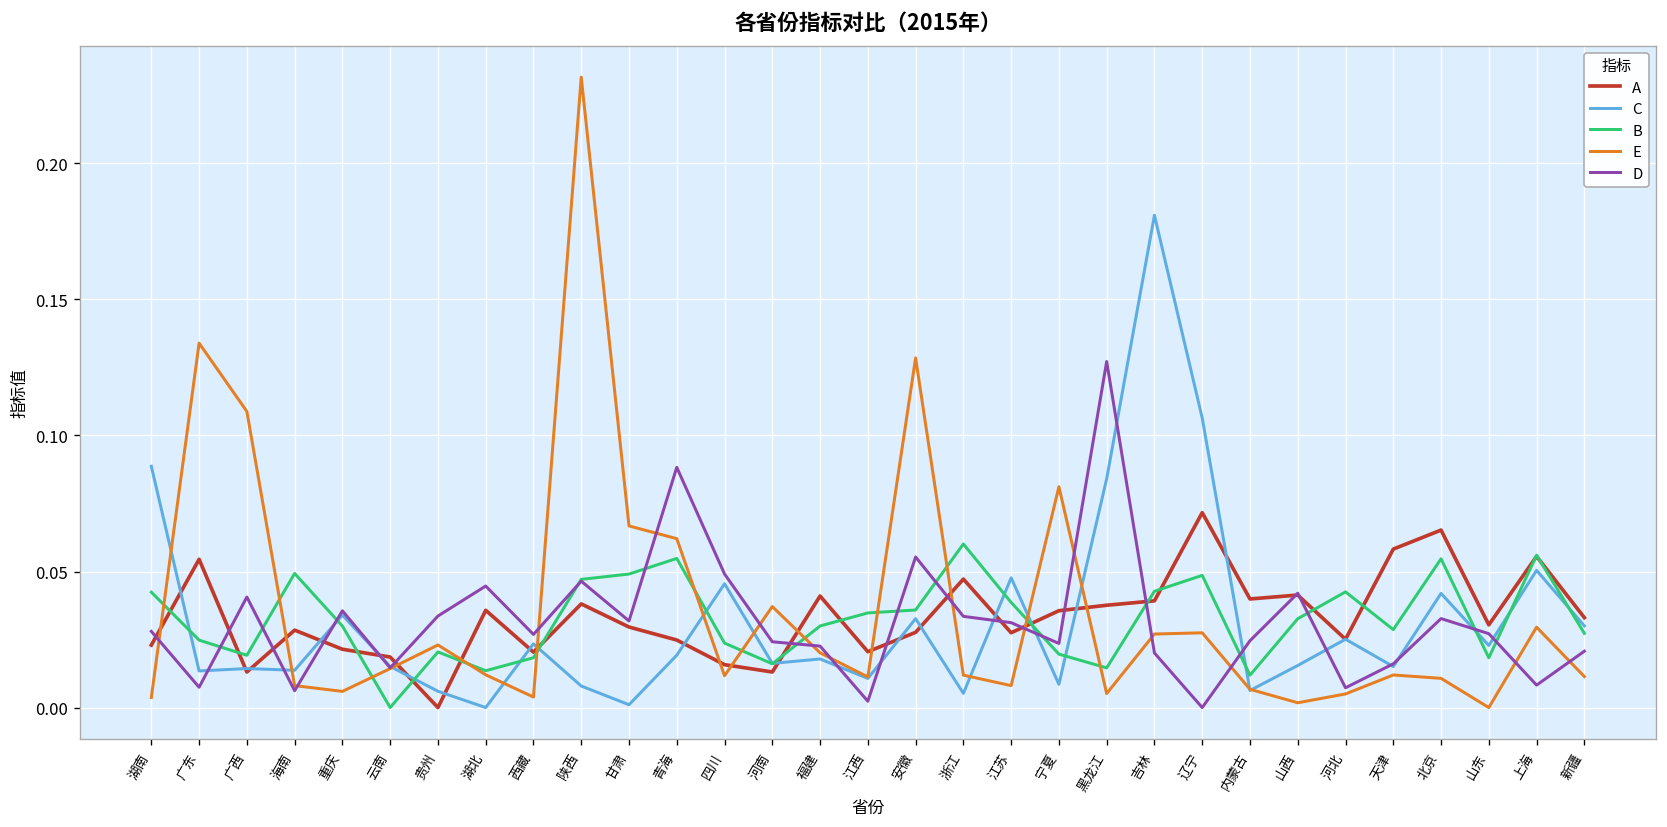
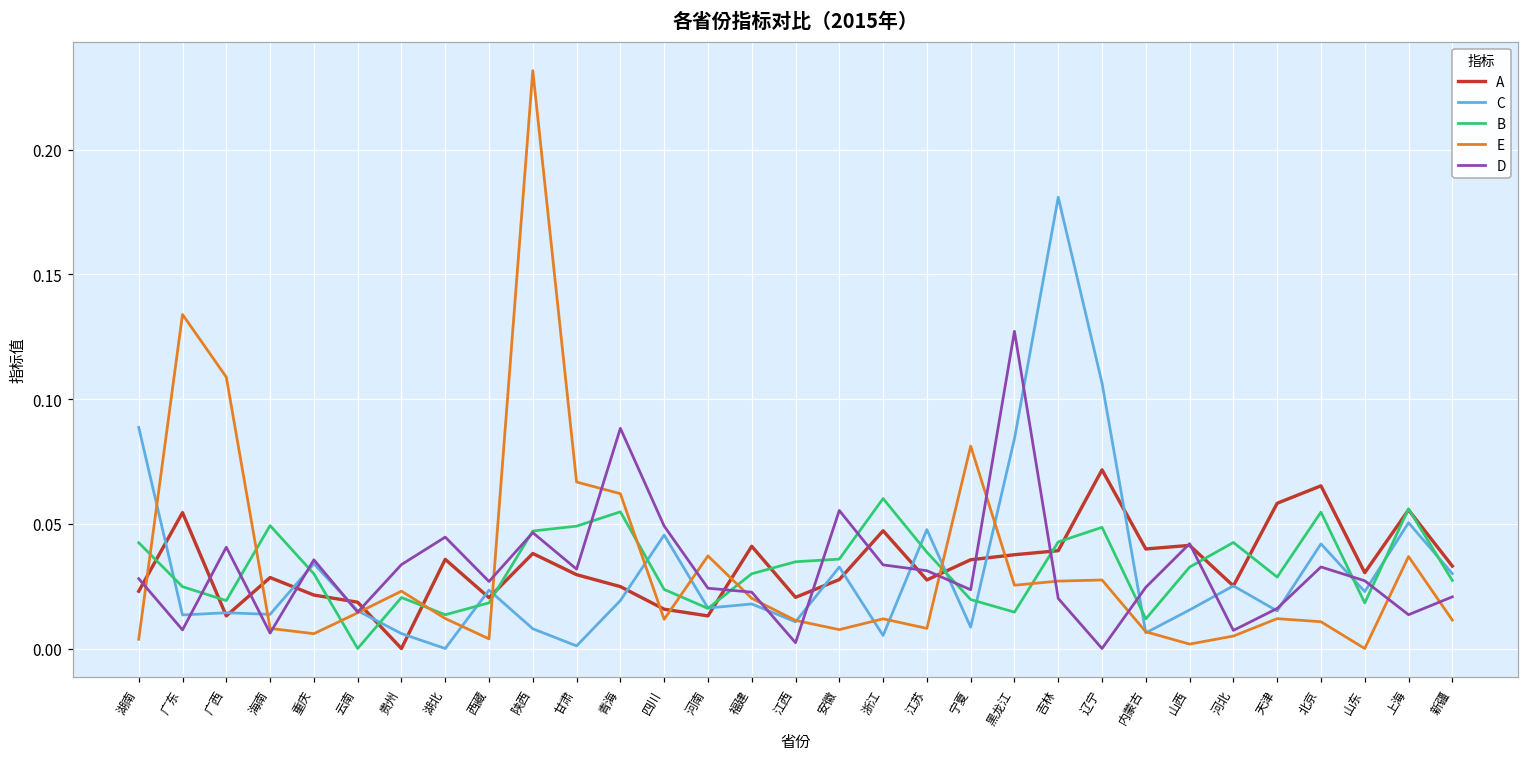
E, 安徽: 0.129 -> 0.008
E, 黑龙江: 0.005 -> 0.025
E, 上海: 0.030 -> 0.037
D, 上海: 0.008 -> 0.014
